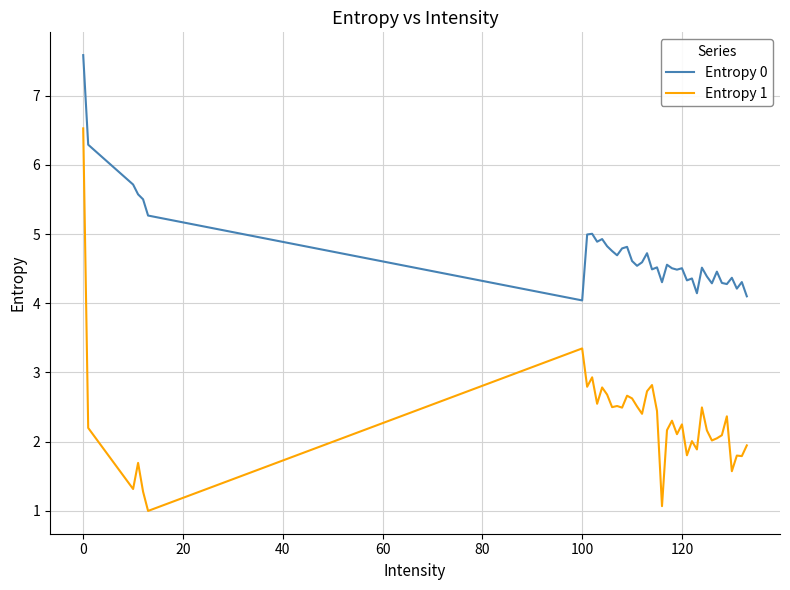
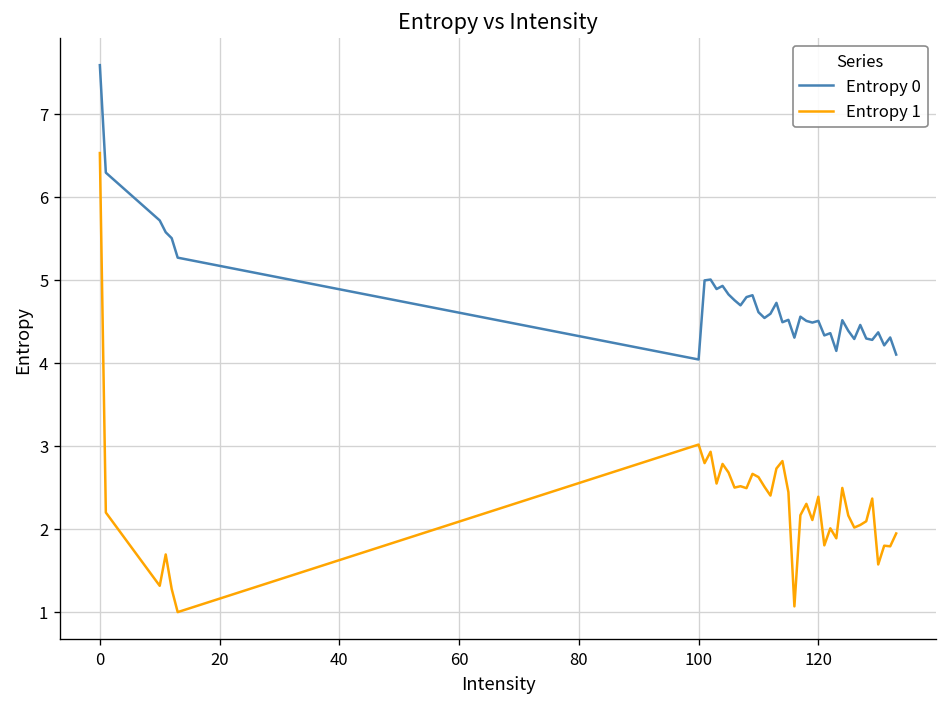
Entropy 1, 100: 3.3 -> 3.0
Entropy 1, 120: 2.2 -> 2.4
